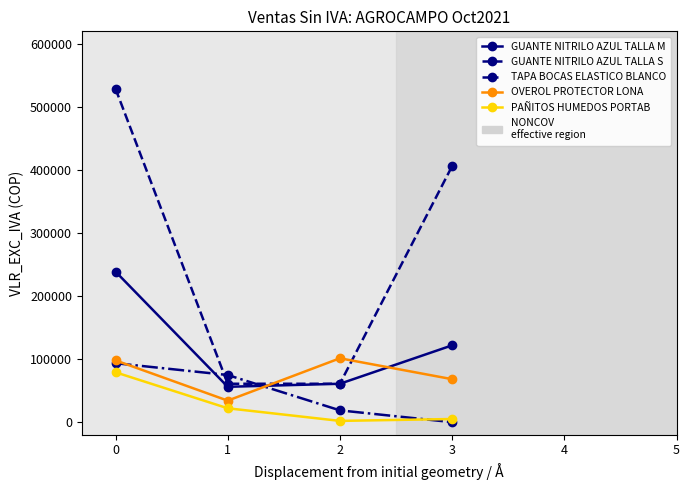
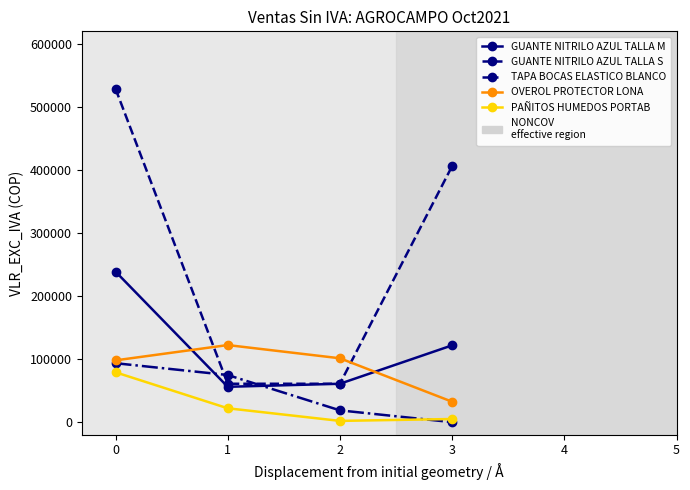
OVEROL PROTECTOR LONA, 1: 30000 -> 120000
OVEROL PROTECTOR LONA, 3: 70000 -> 30000
